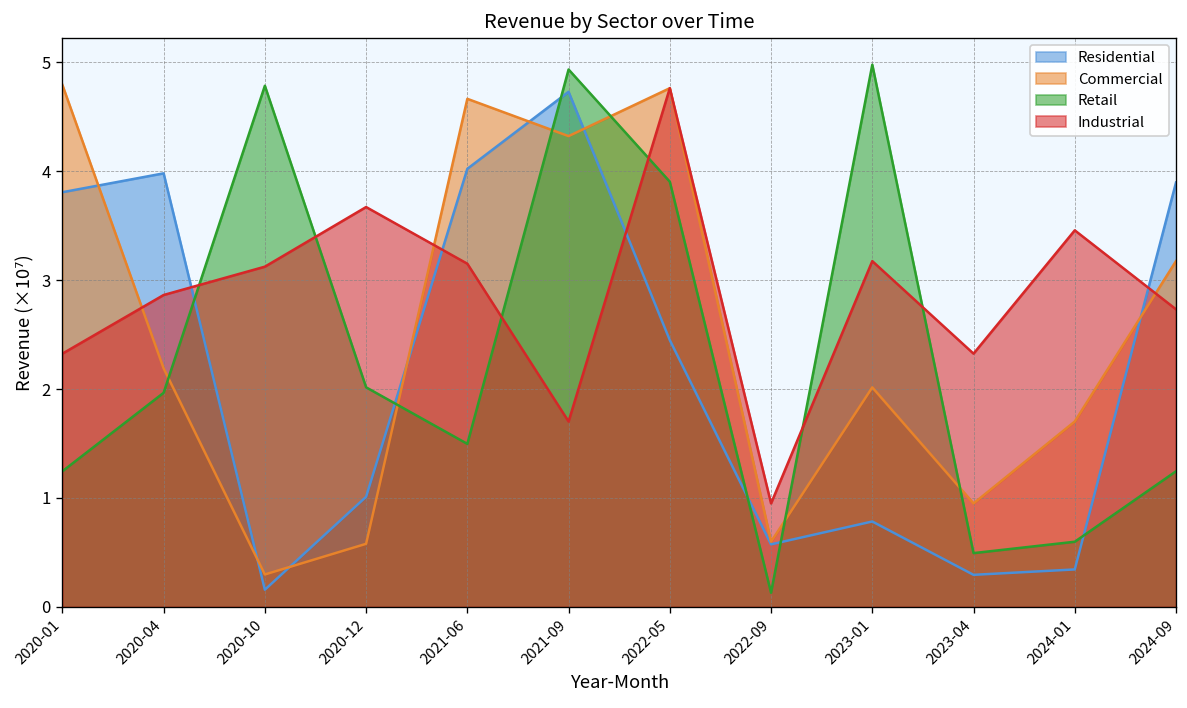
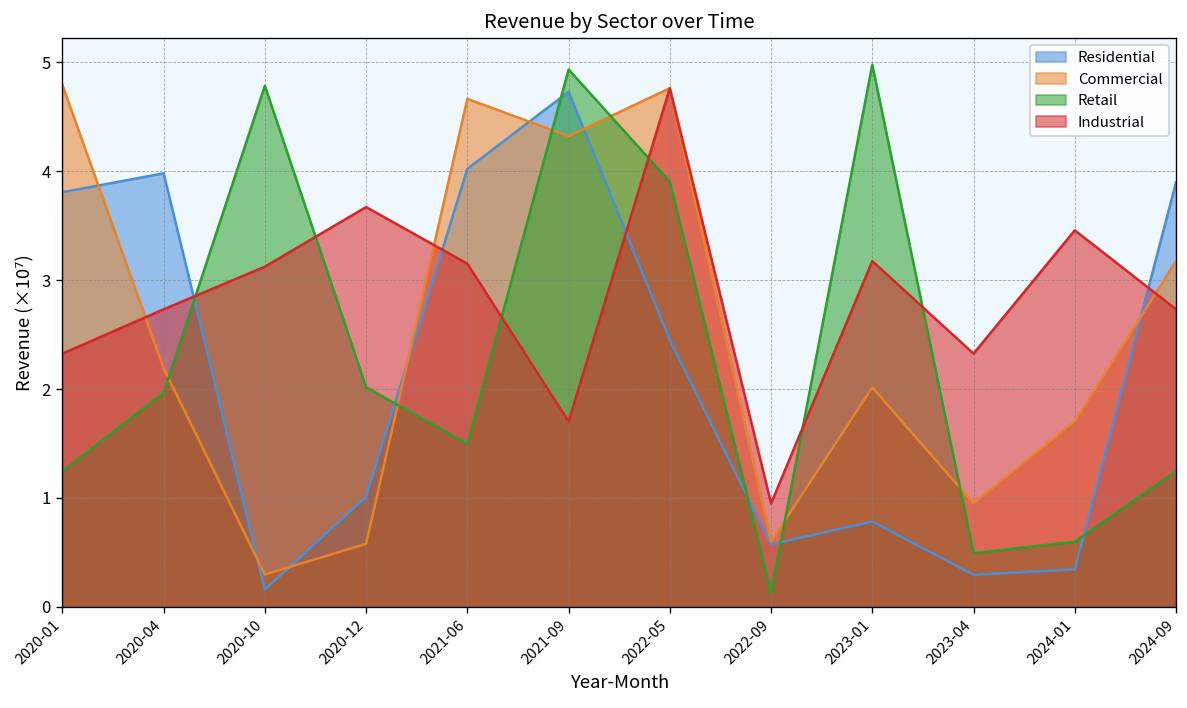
Industrial, 2020-04: 2.9 -> 2.7
